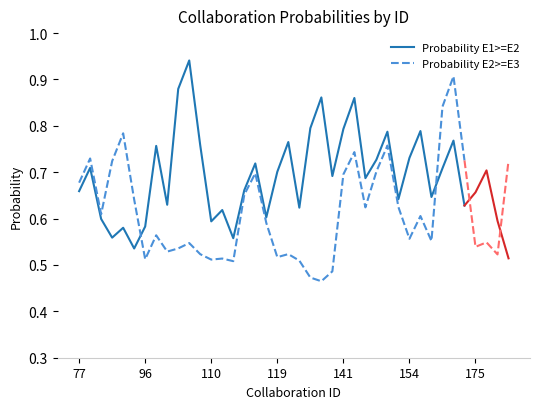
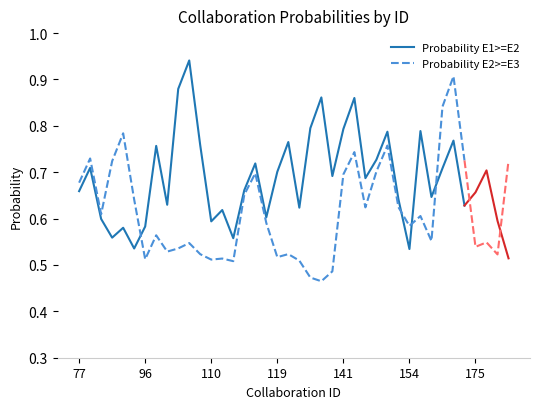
Probability E1>=E2, 154: 0.73 -> 0.53
Probability E2>=E3, 154: 0.56 -> 0.58
